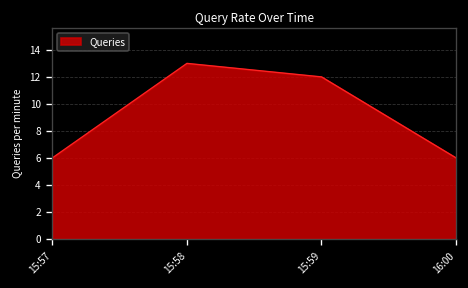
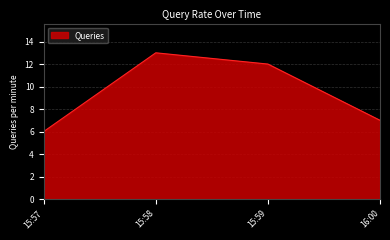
16:00: 6 -> 7
